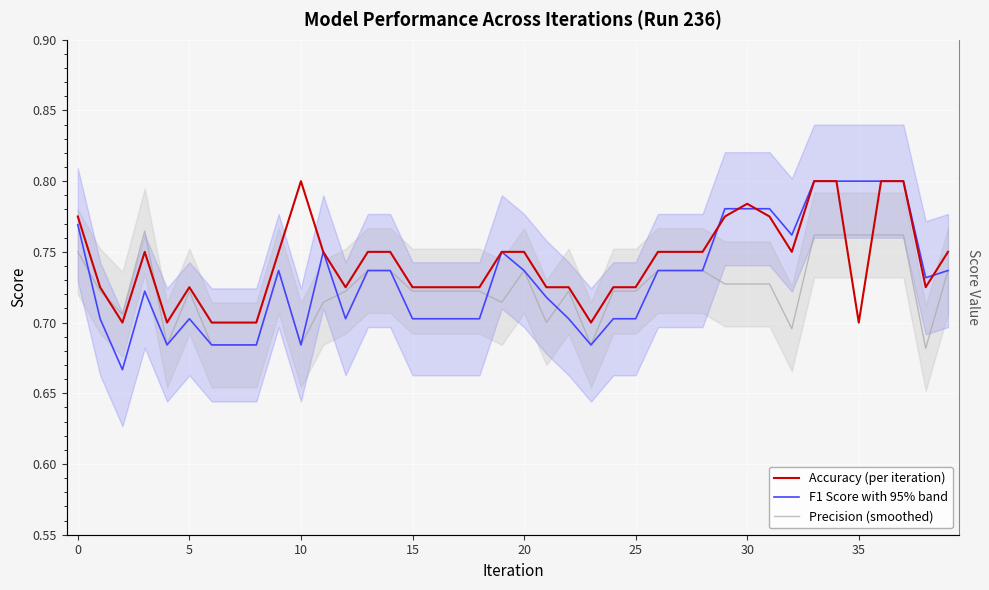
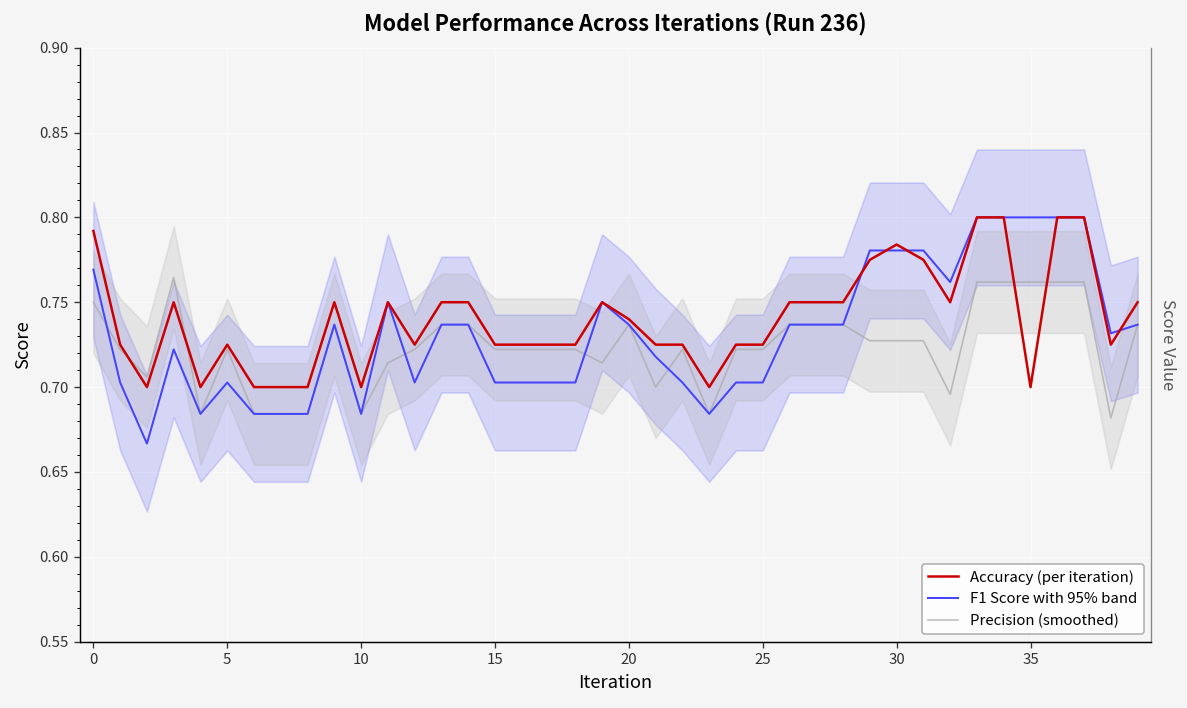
Accuracy (per iteration), 0: 0.775 -> 0.792
Accuracy (per iteration), 10: 0.8 -> 0.7
Accuracy (per iteration), 20: 0.75 -> 0.74
